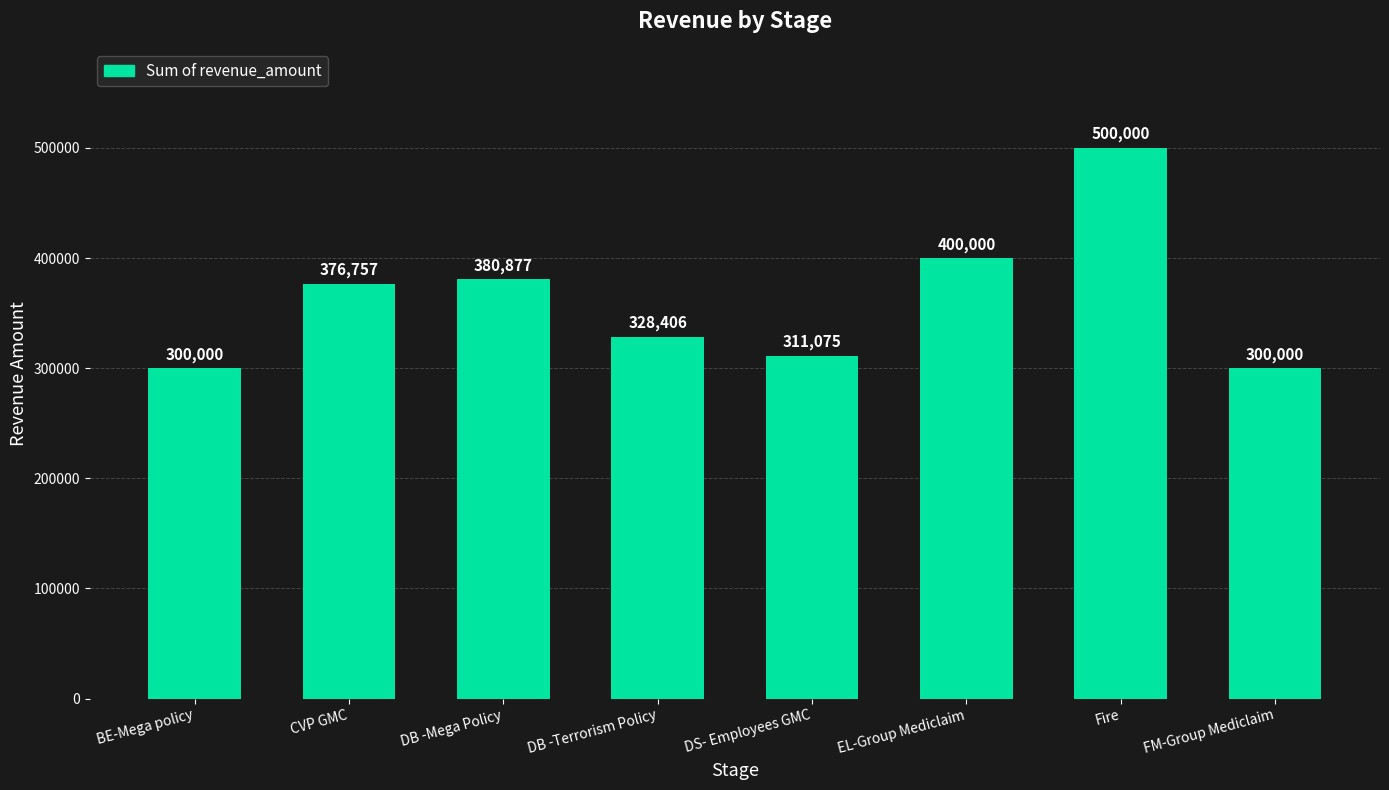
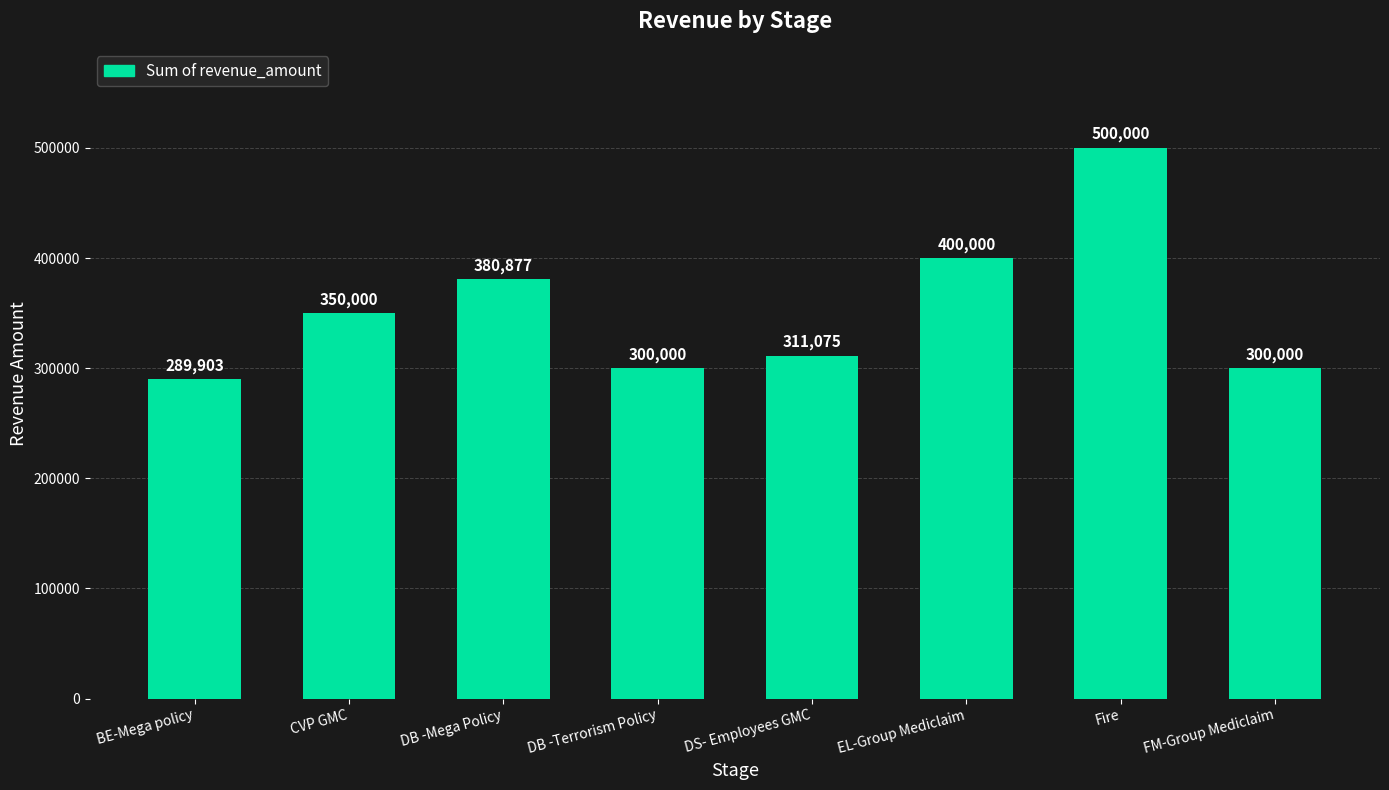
BE-Mega policy: 300,000 -> 289,903
CVP GMC: 376,757 -> 350,000
DB -Terrorism Policy: 328,406 -> 300,000
